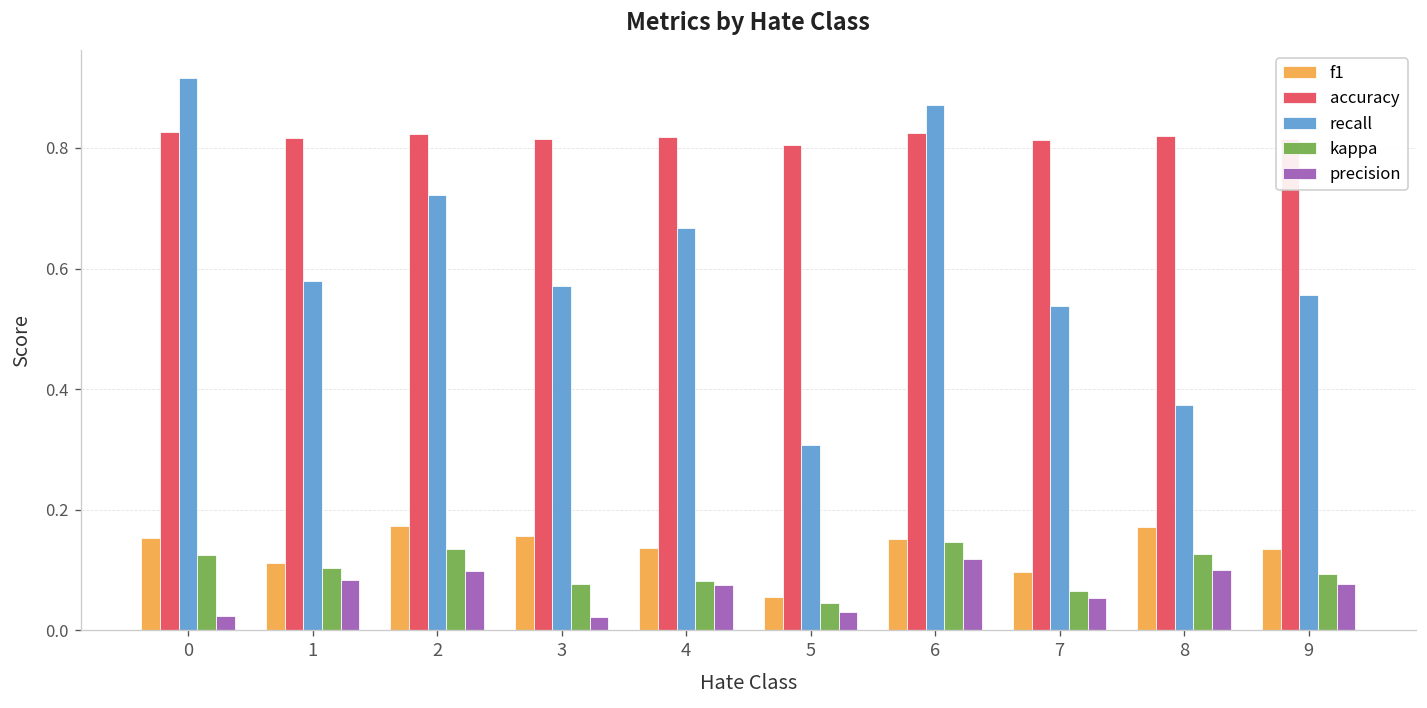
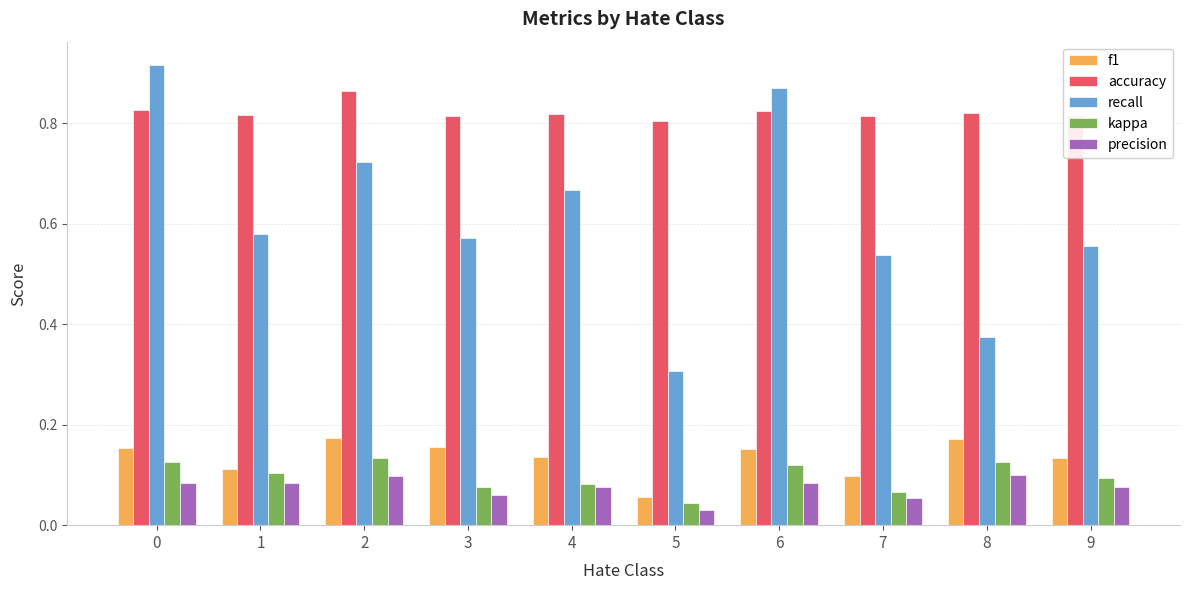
precision, 0: 0.02 -> 0.08
accuracy, 2: 0.82 -> 0.86
precision, 3: 0.02 -> 0.06
kappa, 6: 0.15 -> 0.12
precision, 6: 0.12 -> 0.08
